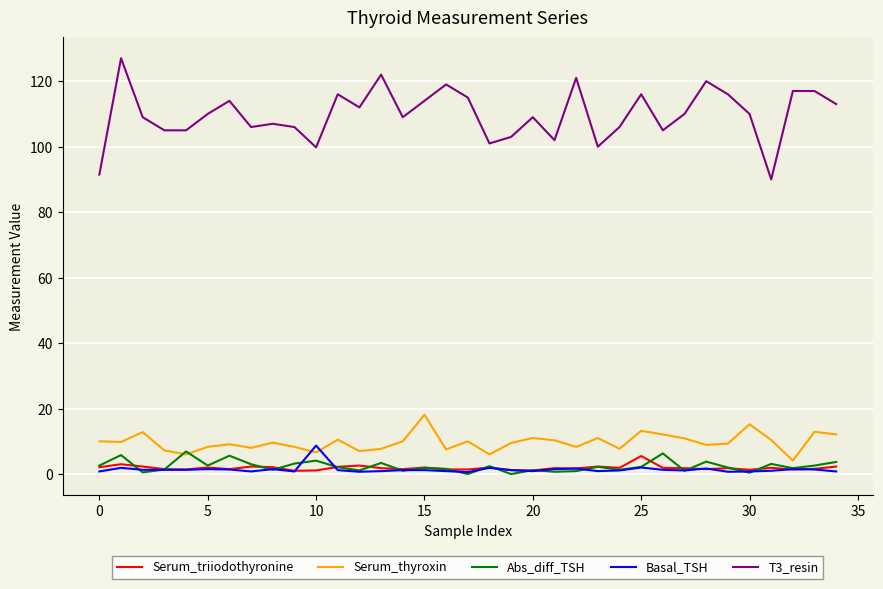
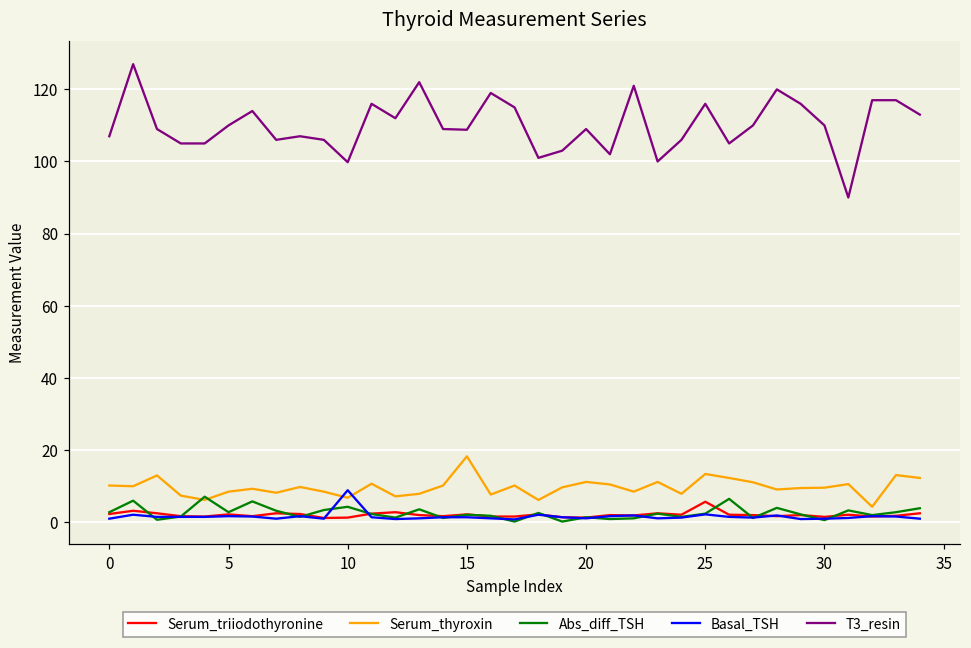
T3_resin, 0: 92 -> 107
T3_resin, 15: 114 -> 109
Serum_thyroxin, 30: 15 -> 10
